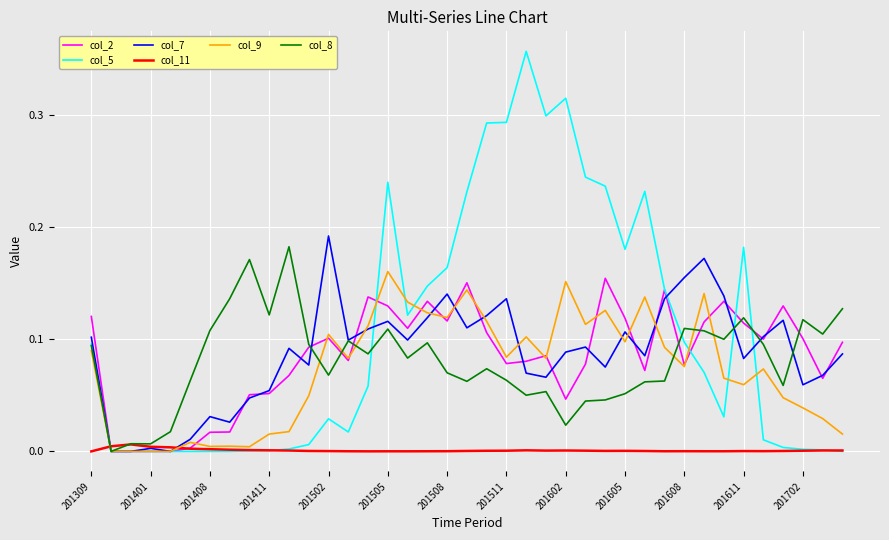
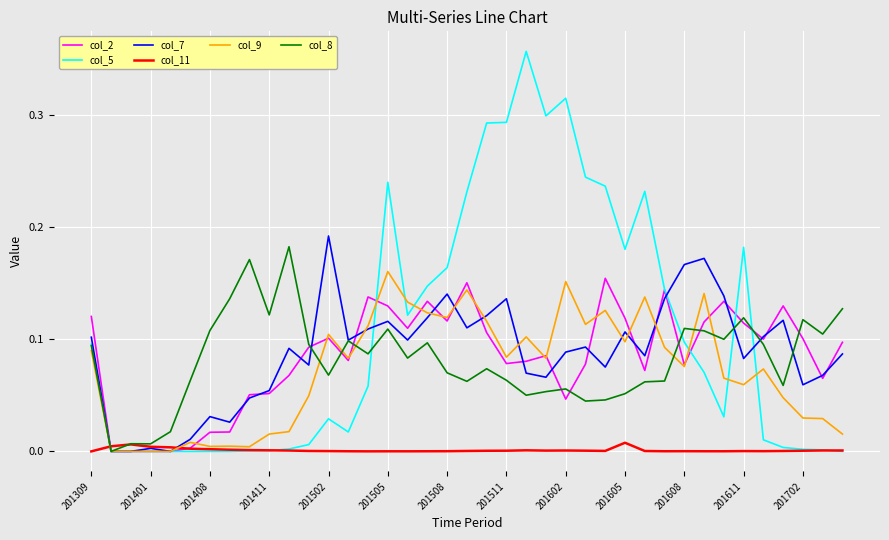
col_8, 201602: 0.023 -> 0.056
col_11, 201605: 0.001 -> 0.008
col_7, 201608: 0.155 -> 0.166
col_9, 201702: 0.039 -> 0.030
